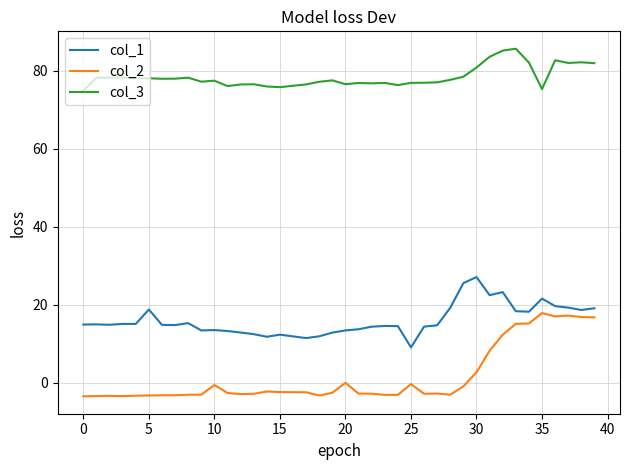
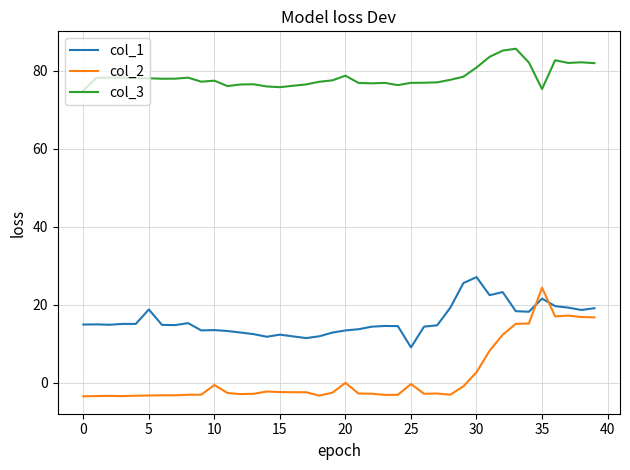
col_3, 20: 77 -> 79
col_2, 35: 18 -> 24
